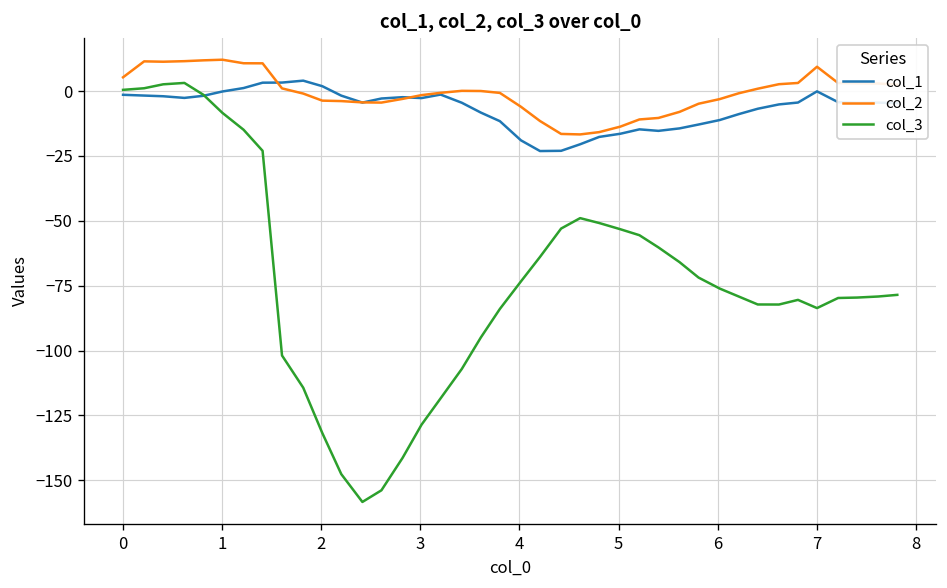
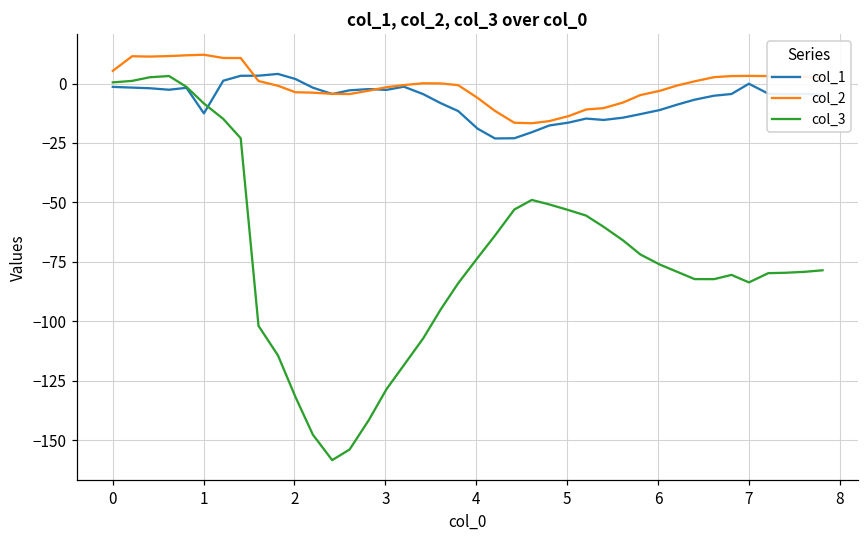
col_1, 1: 0 -> -13
col_2, 7: 9 -> 3
